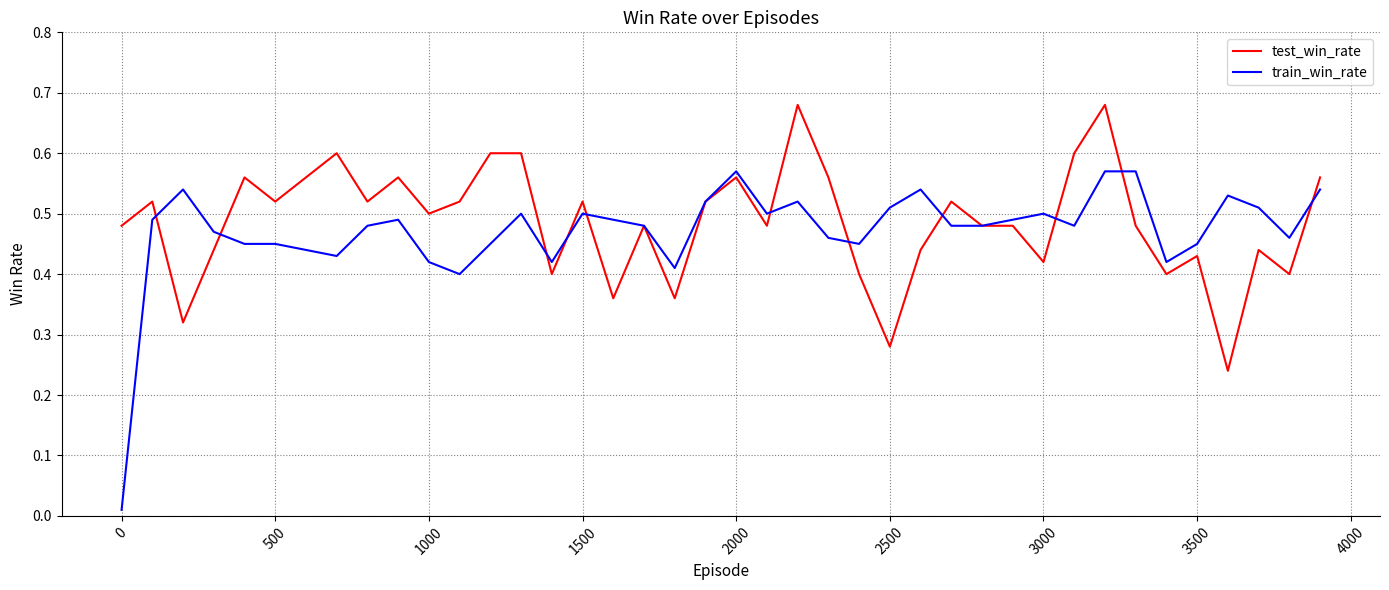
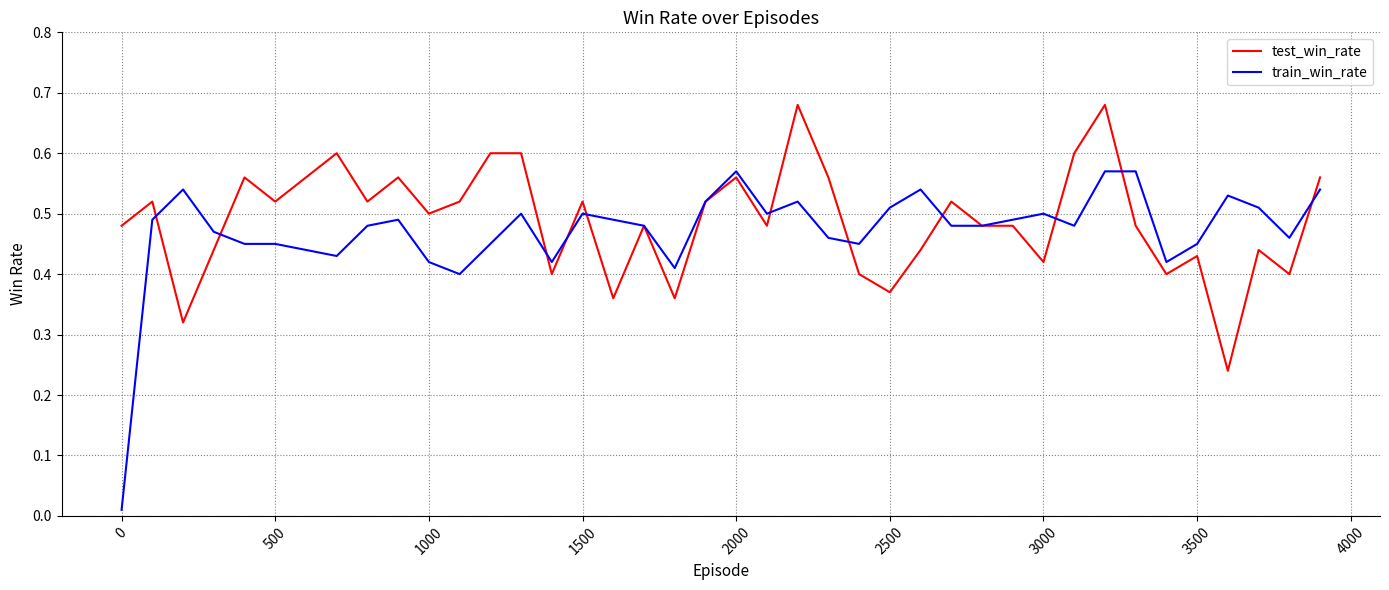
test_win_rate, 2500: 0.28 -> 0.37
